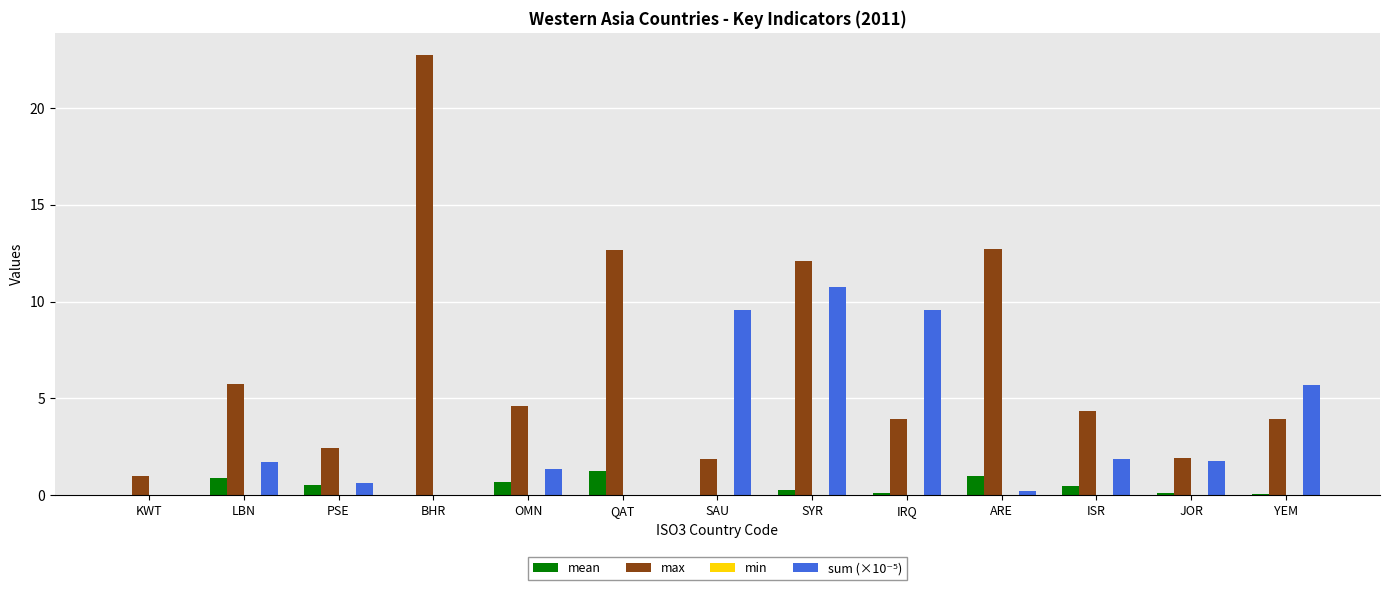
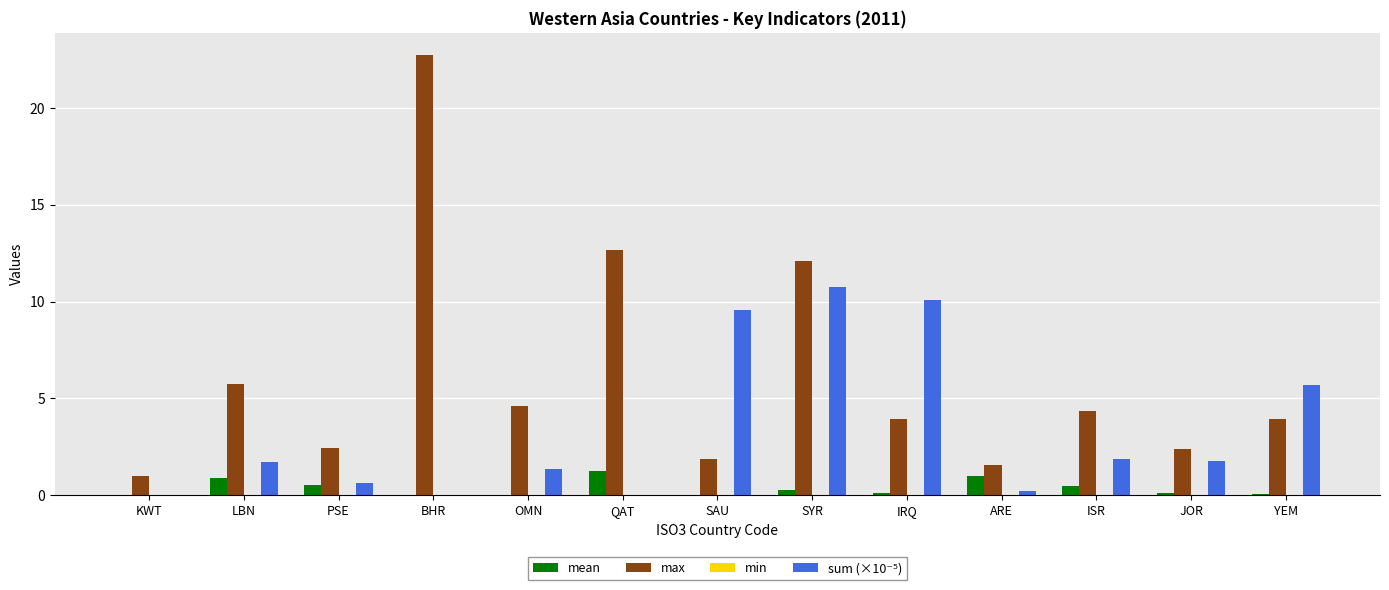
mean, OMN: 0.7 -> 0.0
sum (×10⁻⁵), IRQ: 9.6 -> 10.1
max, ARE: 12.7 -> 1.5
max, JOR: 1.9 -> 2.4
